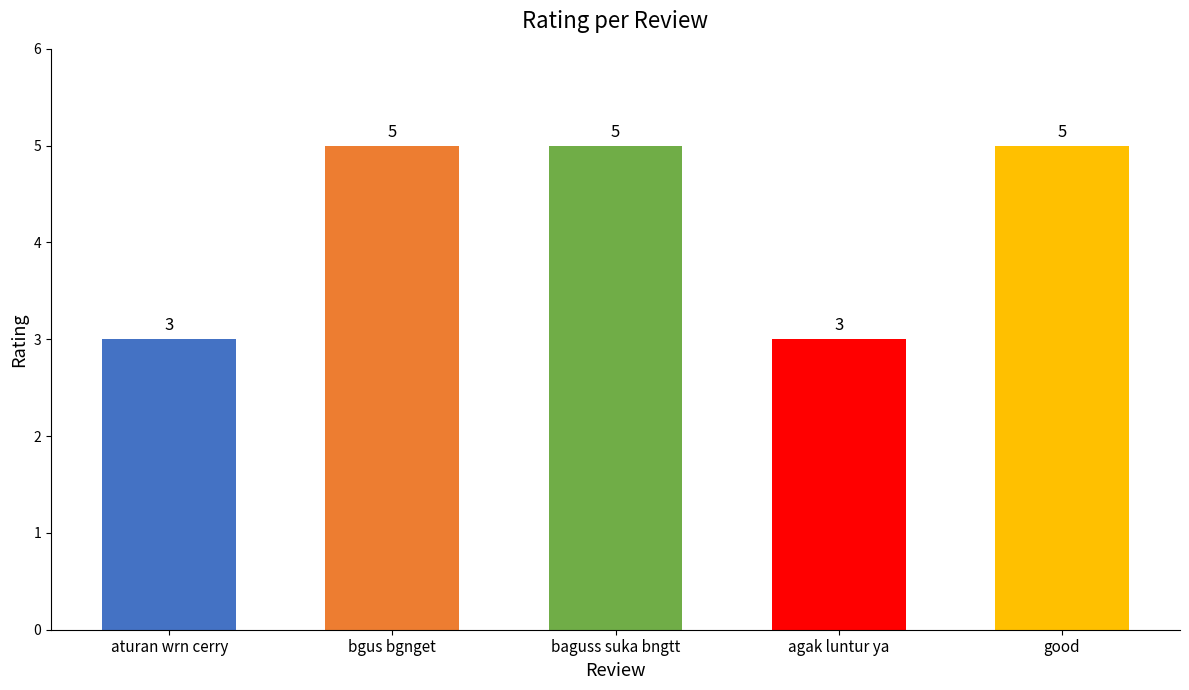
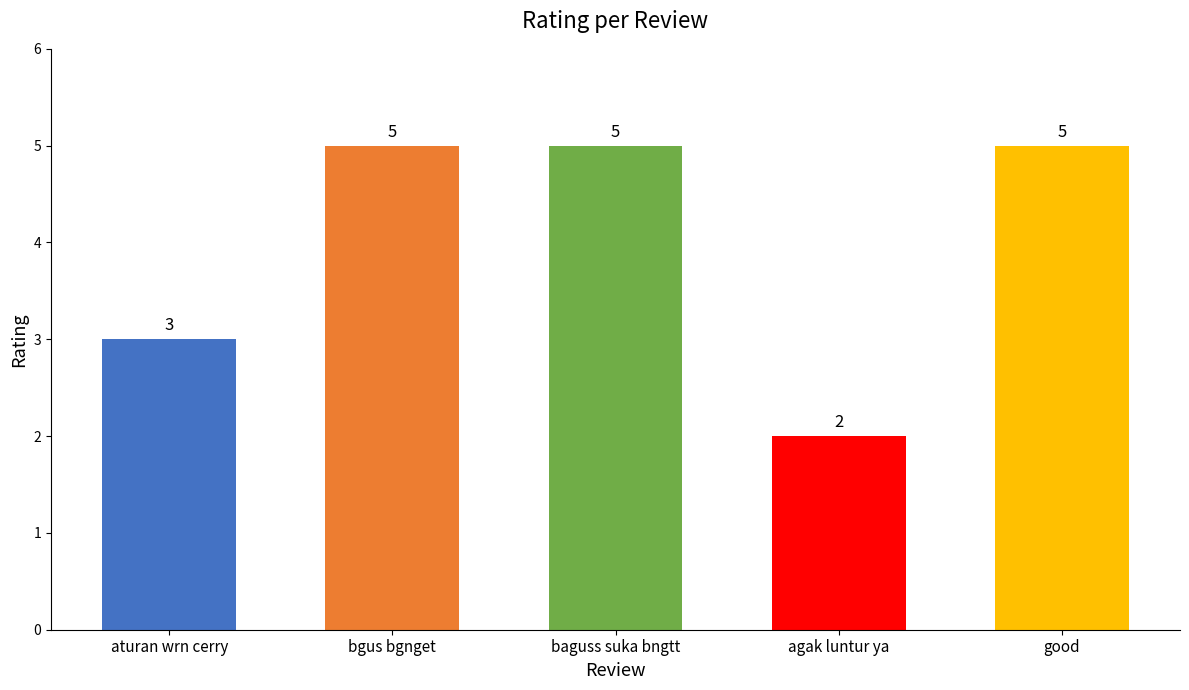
agak luntur ya: 3 -> 2
